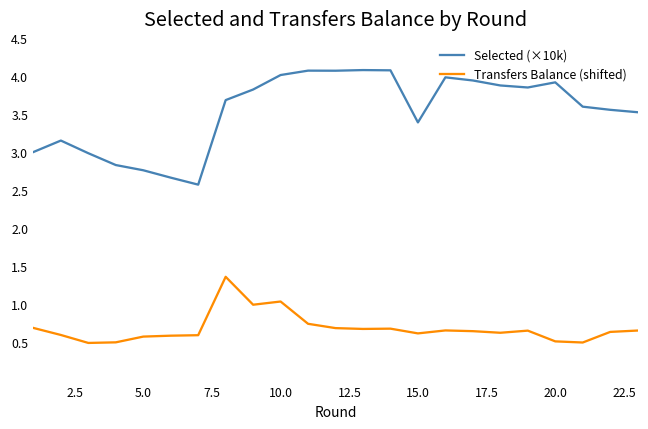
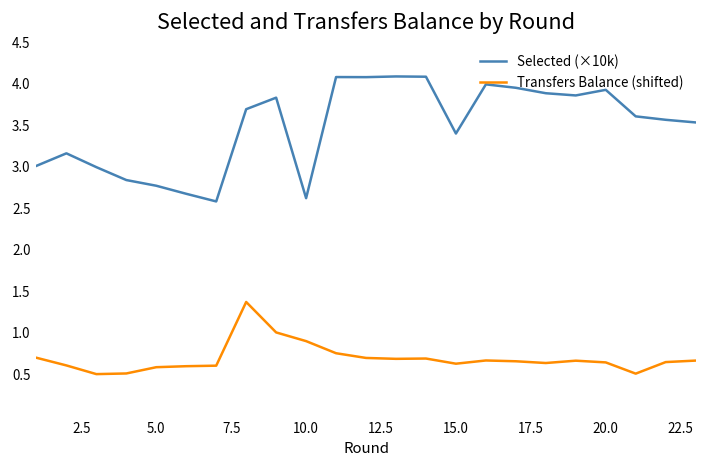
Selected (×10k), 10.0: 4.0 -> 2.6
Transfers Balance (shifted), 10.0: 1.0 -> 0.9
Transfers Balance (shifted), 20.0: 0.5 -> 0.6
